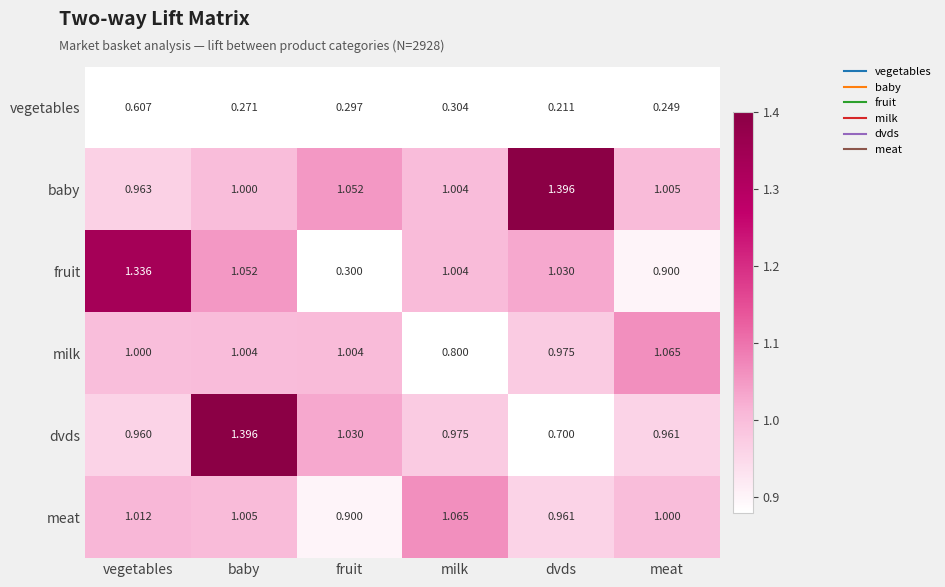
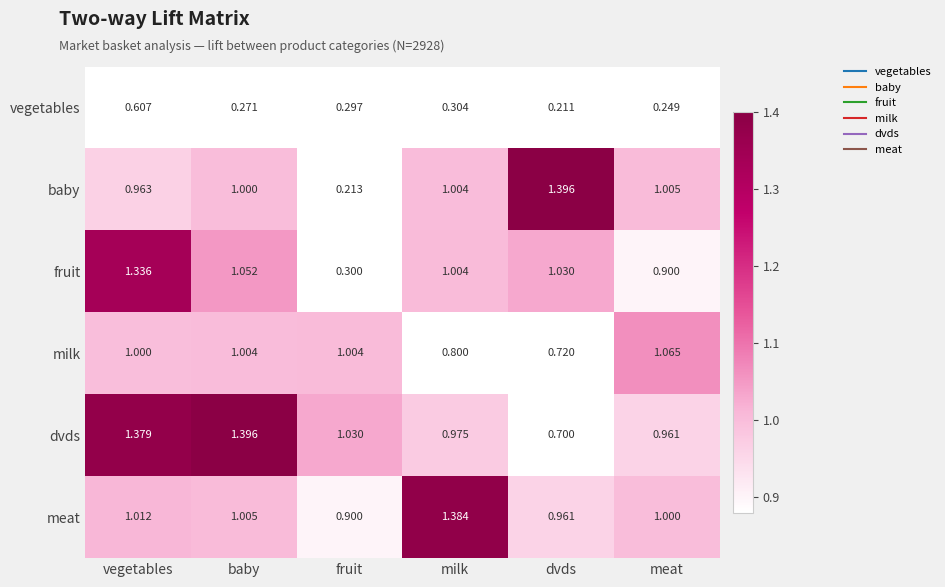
baby, fruit: 1.052 -> 0.213
milk, dvds: 0.975 -> 0.720
dvds, vegetables: 0.960 -> 1.379
meat, milk: 1.065 -> 1.384
